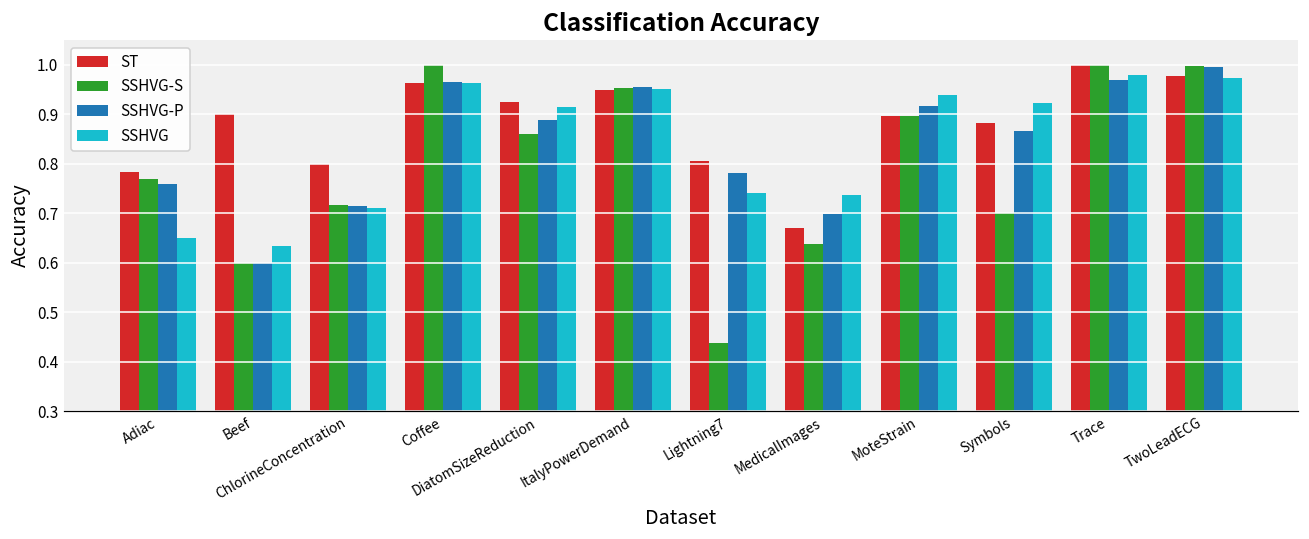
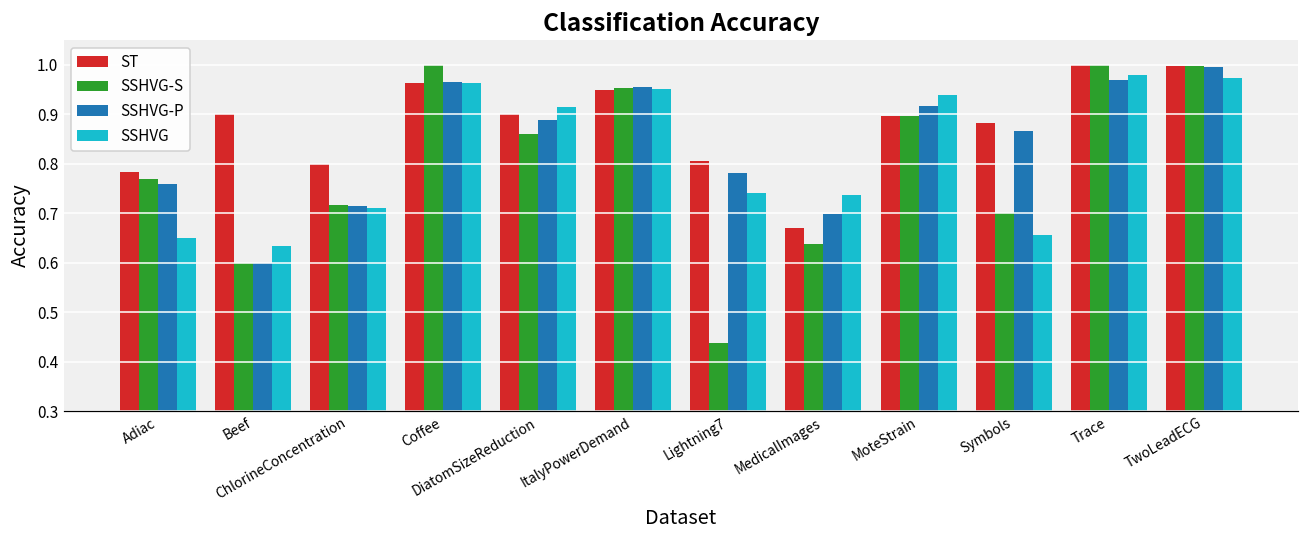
ST, DiatomSizeReduction: 0.93 -> 0.90
SSHVG, Symbols: 0.92 -> 0.66
ST, TwoLeadECG: 0.98 -> 1.00
